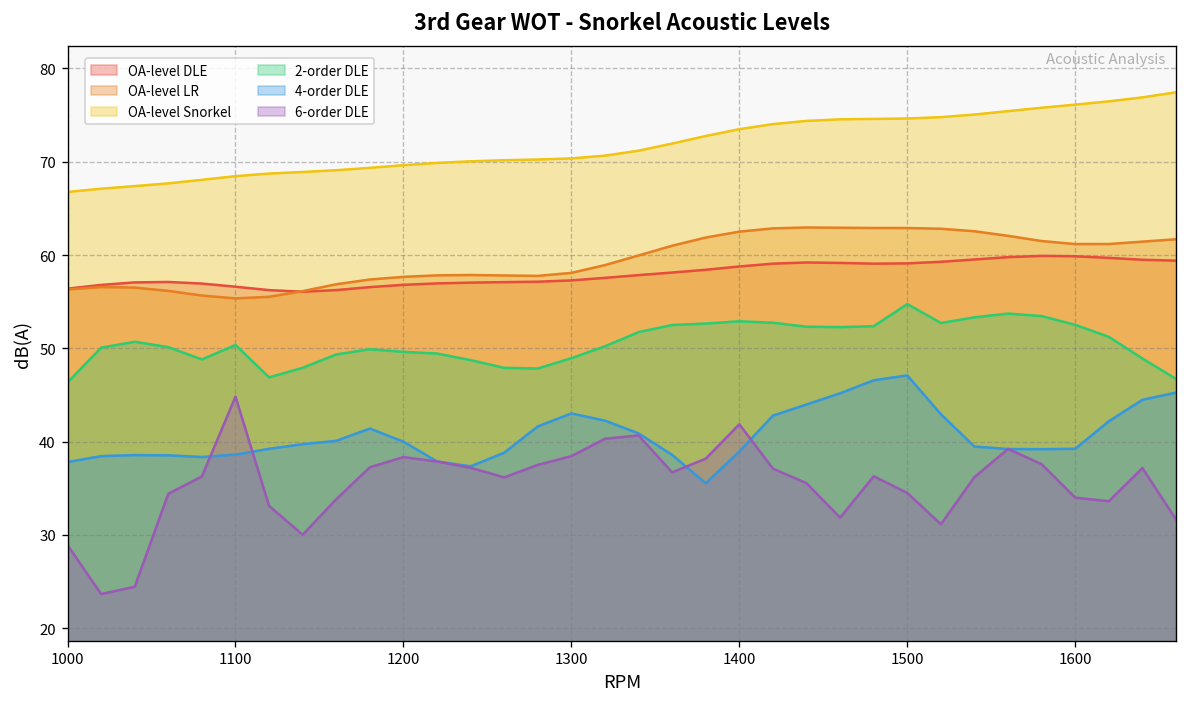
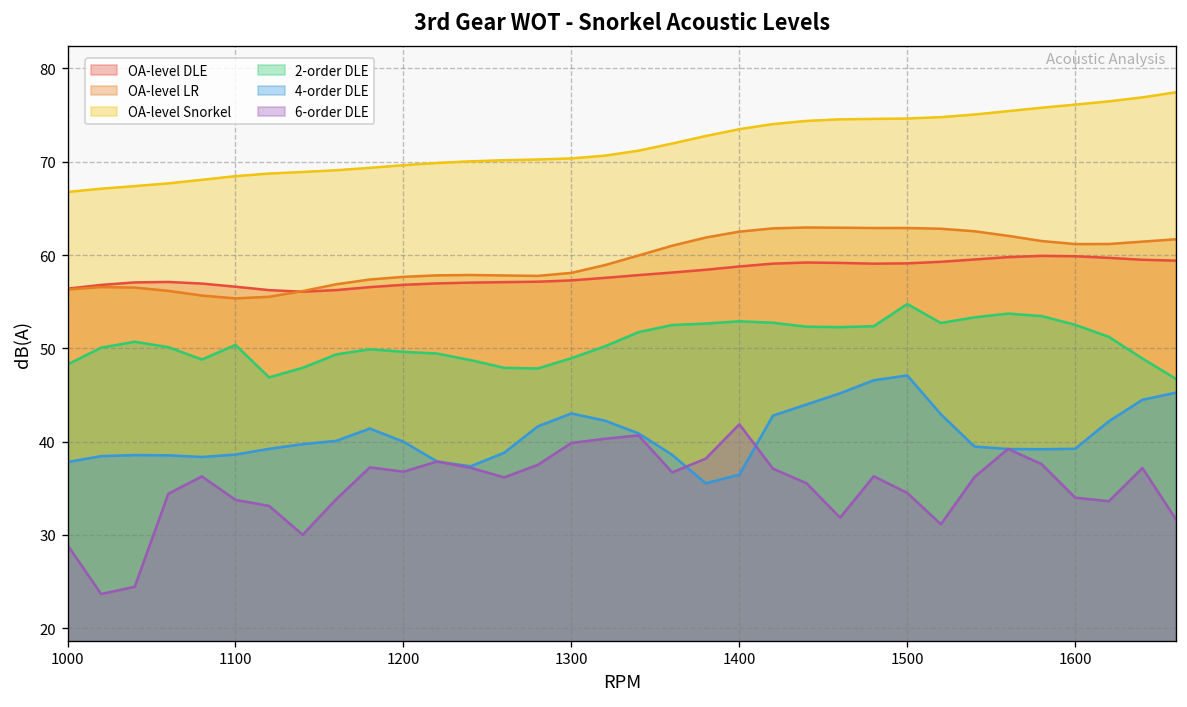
2-order DLE, 1000: 46 -> 48
6-order DLE, 1100: 45 -> 34
6-order DLE, 1200: 38 -> 37
6-order DLE, 1300: 38 -> 40
4-order DLE, 1400: 39 -> 36
